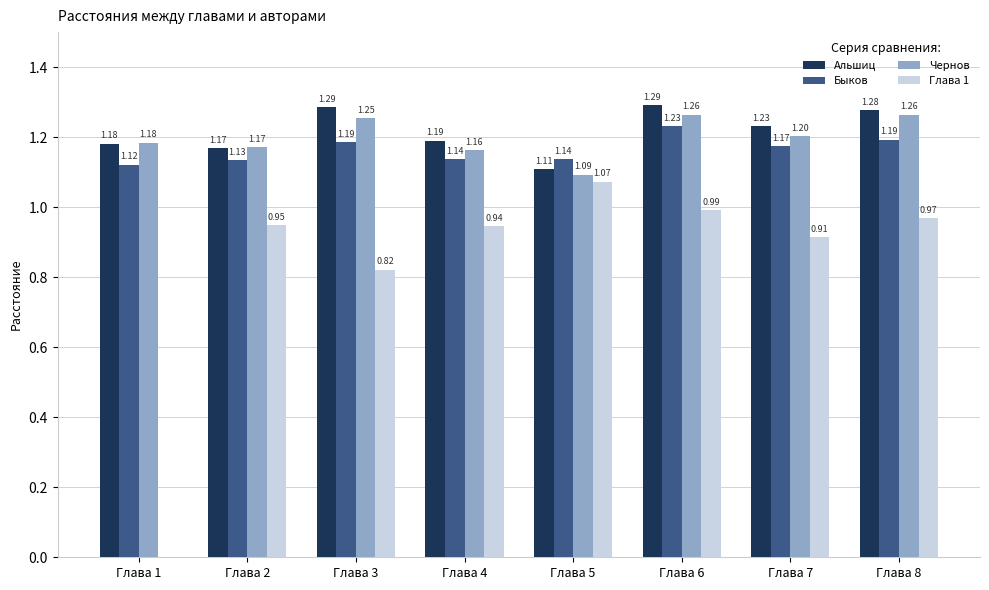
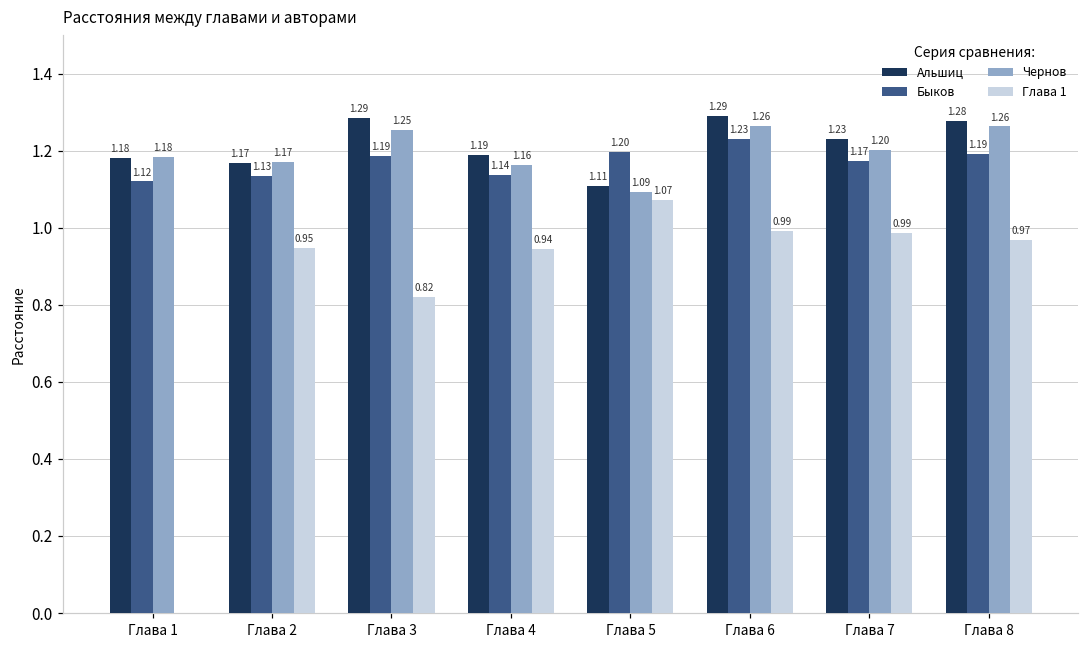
Быков, Глава 5: 1.14 -> 1.20
Глава 1, Глава 7: 0.91 -> 0.99
